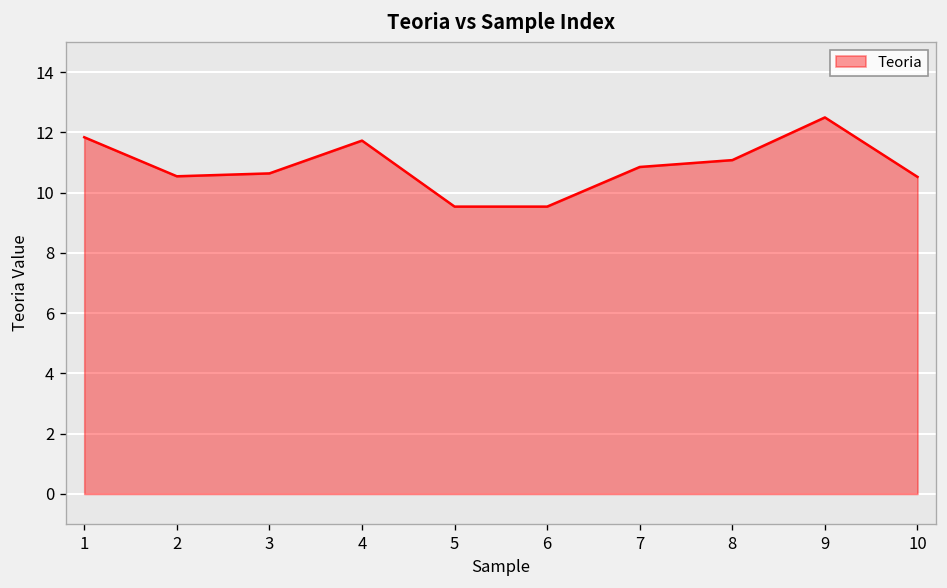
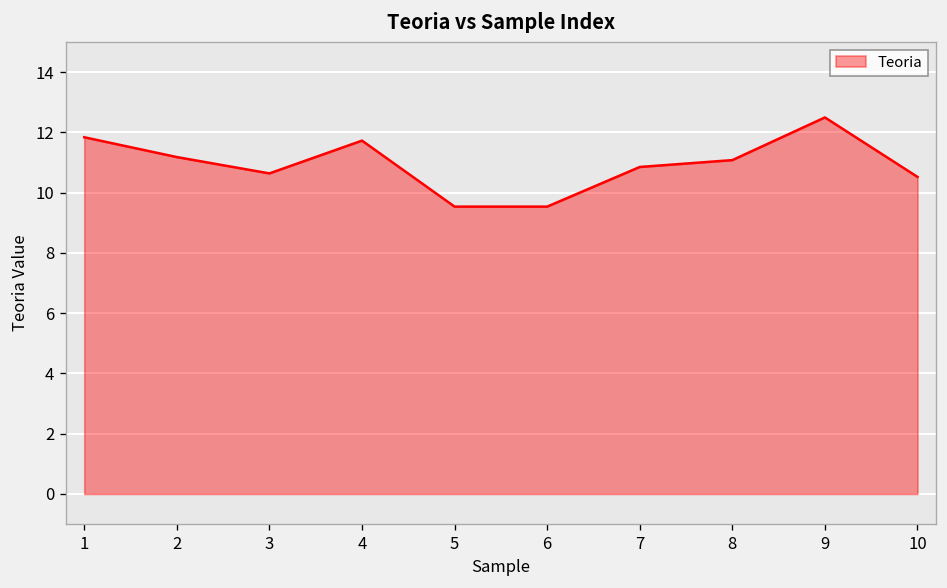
2: 10.5 -> 11.2
